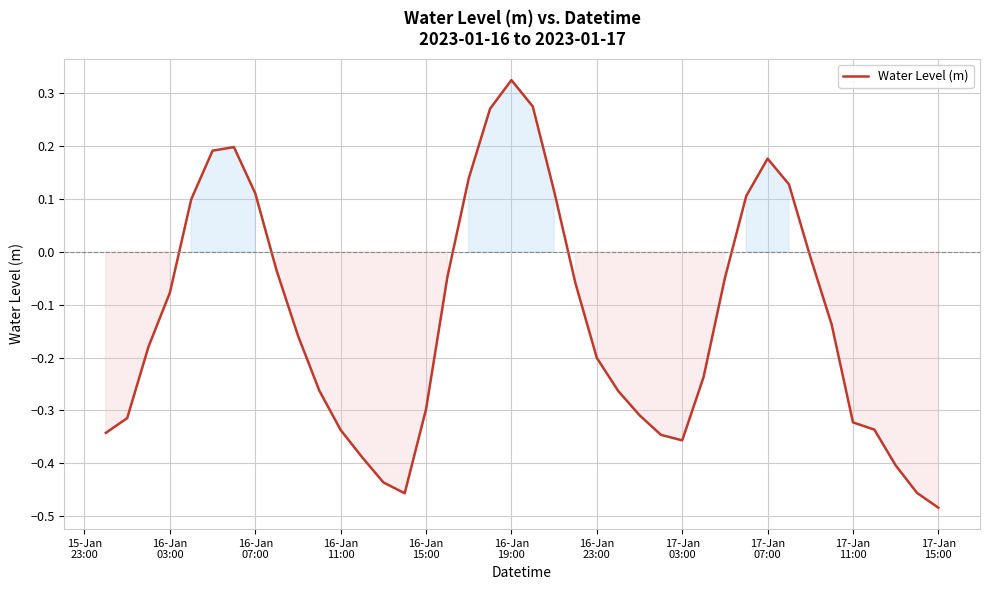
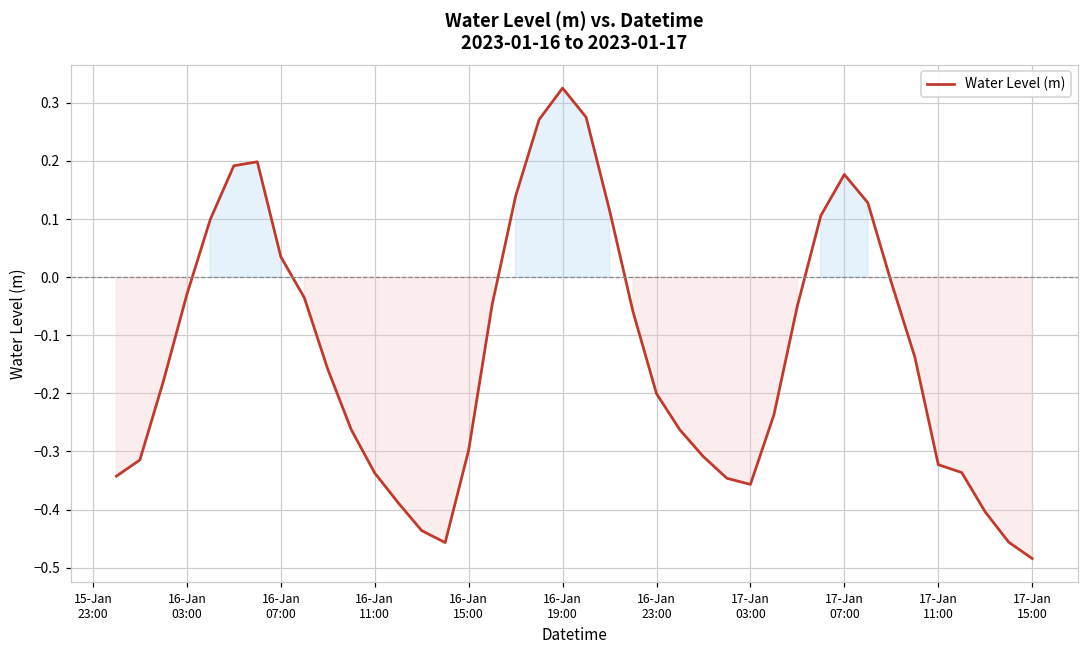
16-Jan 03:00: -0.08 -> -0.03
16-Jan 07:00: 0.11 -> 0.04
